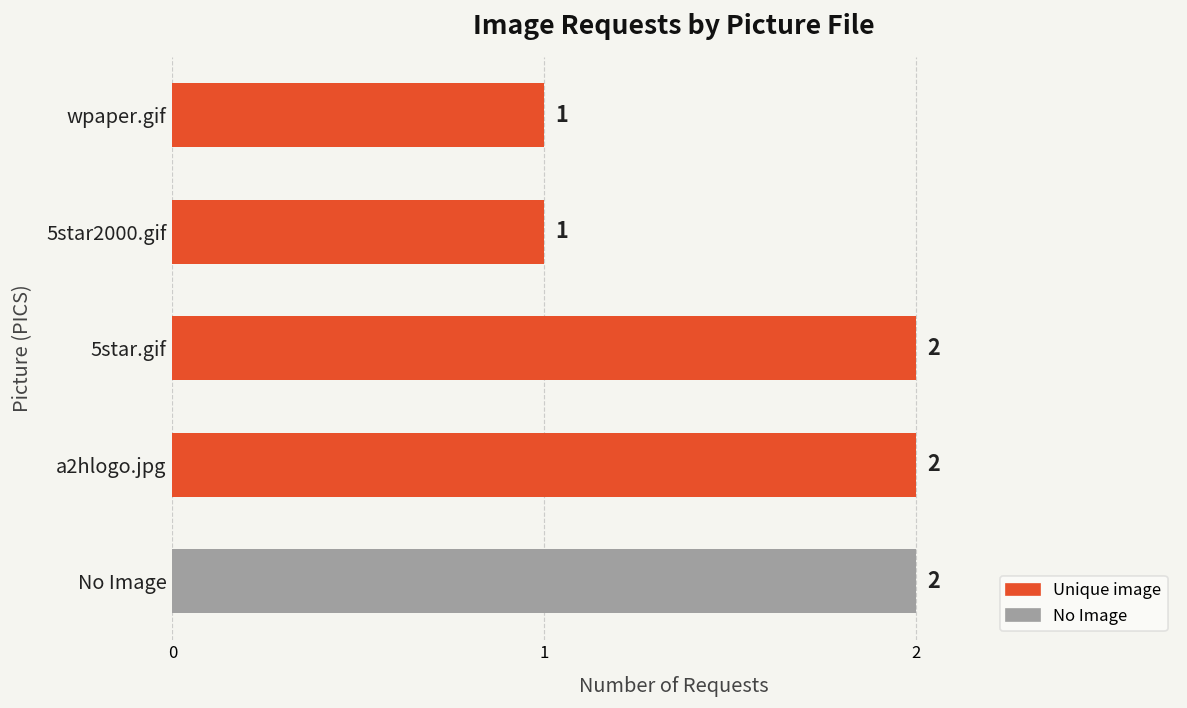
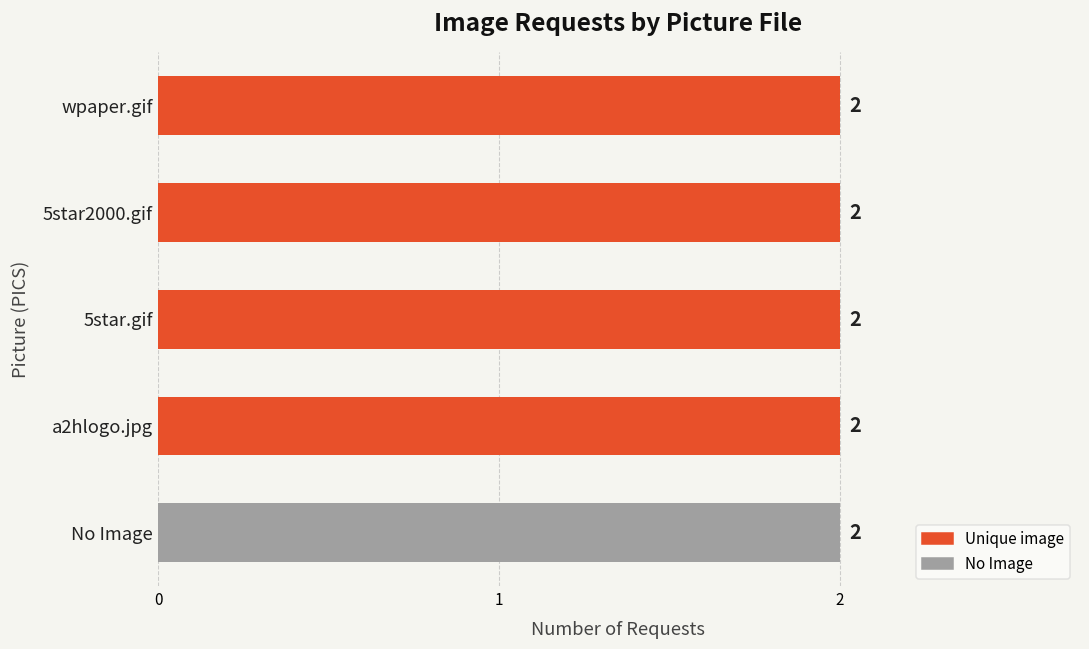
wpaper.gif: 1 -> 2
5star2000.gif: 1 -> 2
